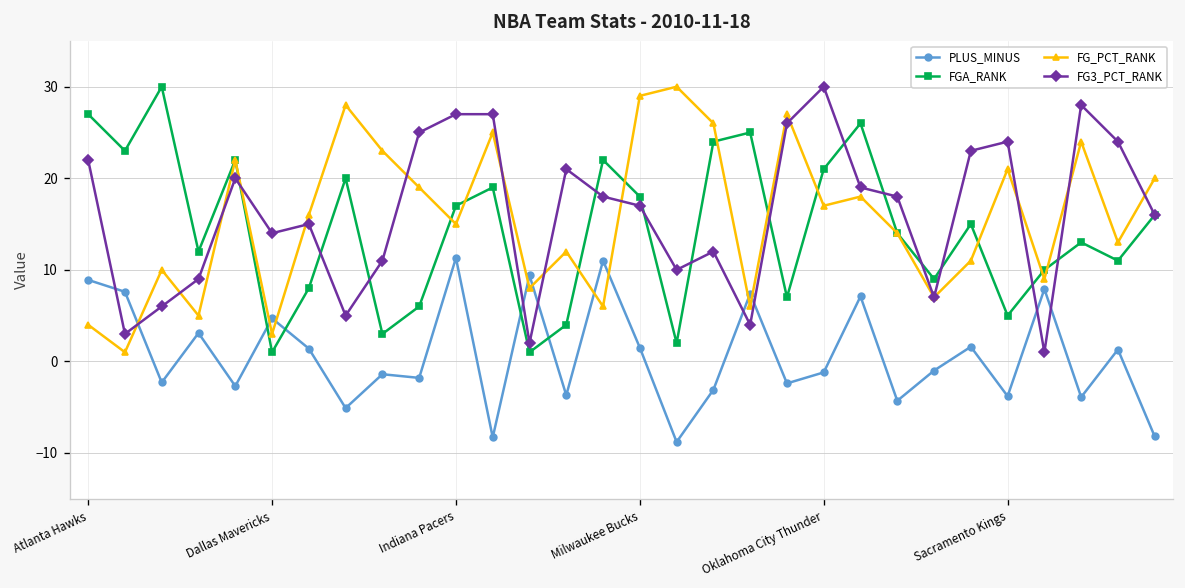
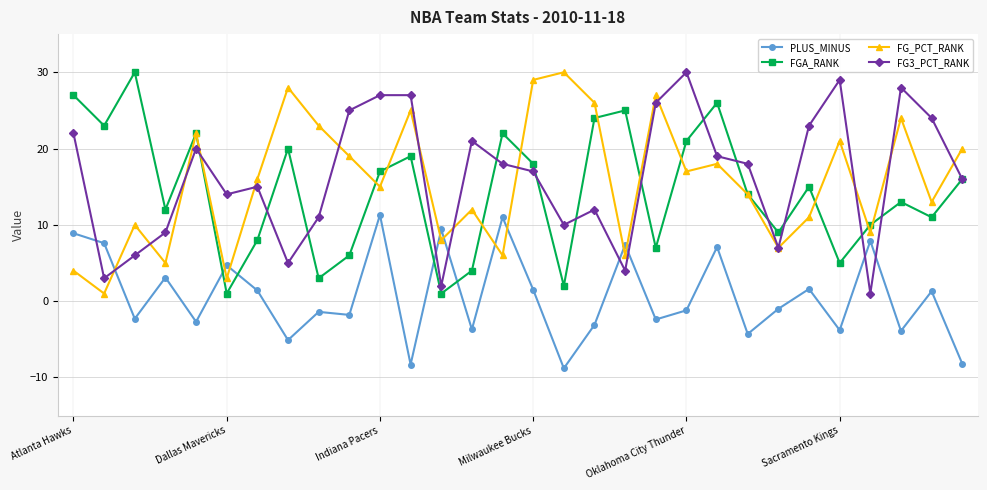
FG3_PCT_RANK, Sacramento Kings: 24 -> 29
